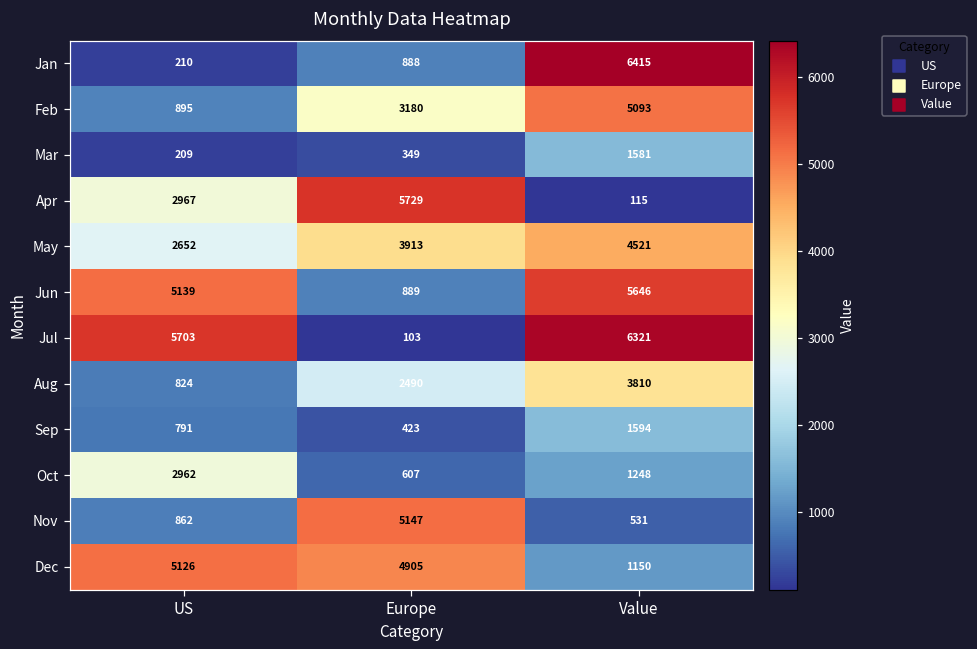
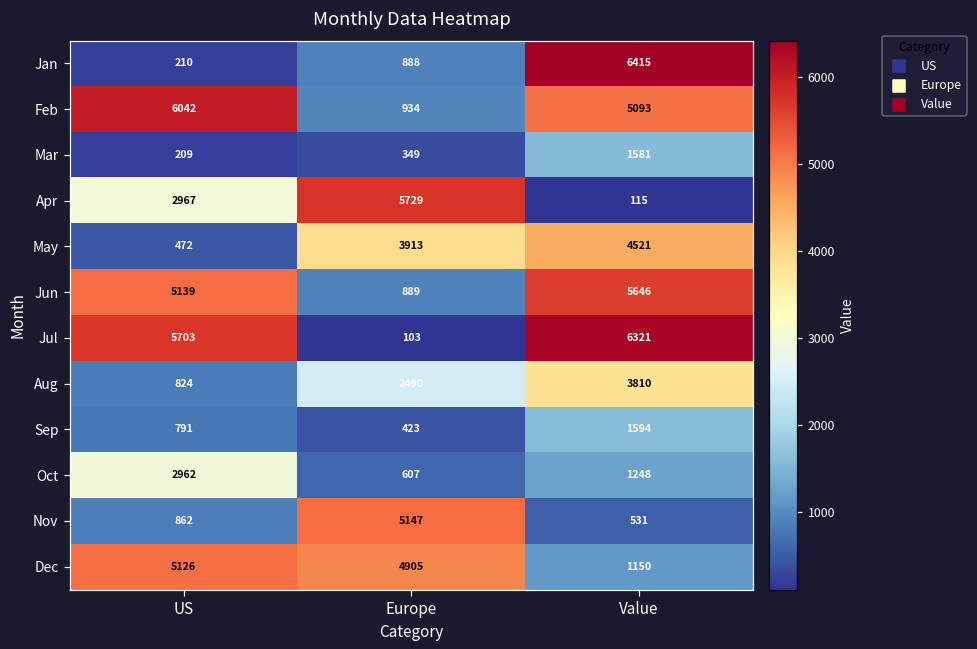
Feb, US: 895 -> 6042
Feb, Europe: 3180 -> 934
May, US: 2652 -> 472
